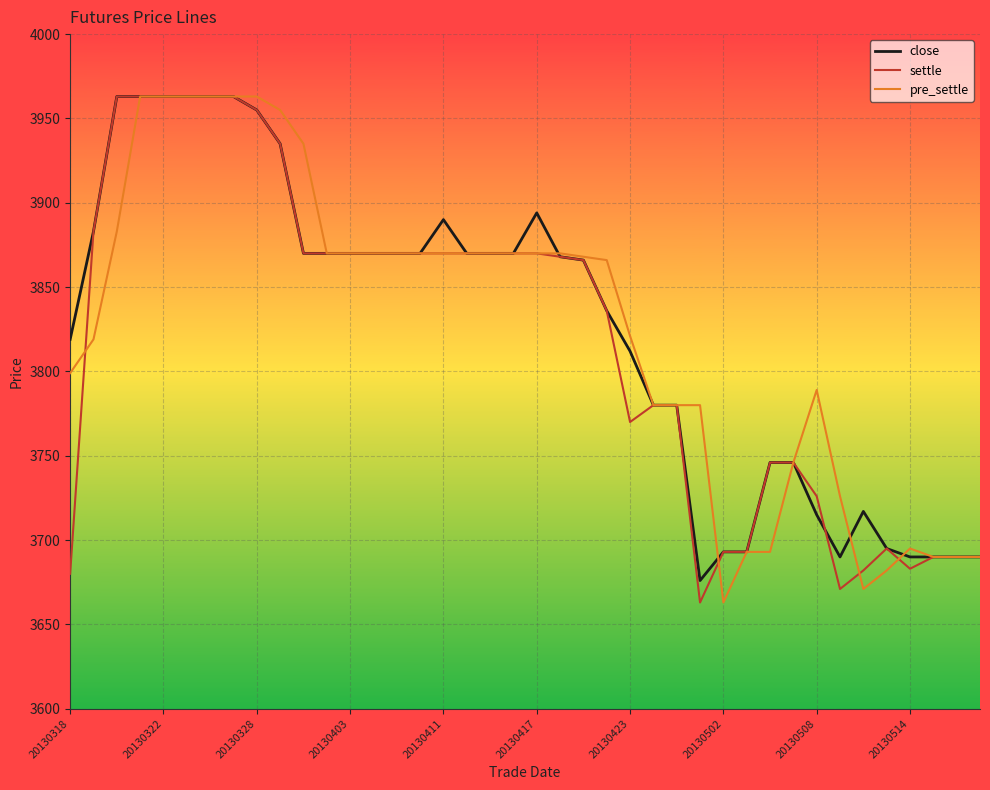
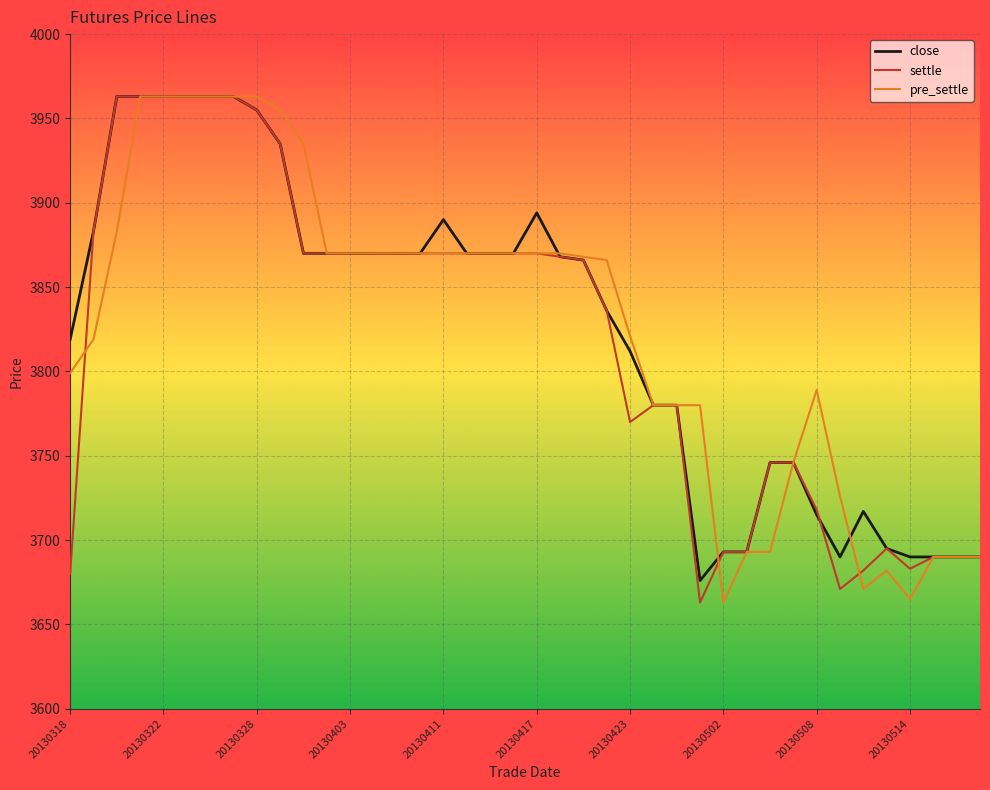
settle, 20130508: 3726 -> 3718
pre_settle, 20130514: 3695 -> 3665
